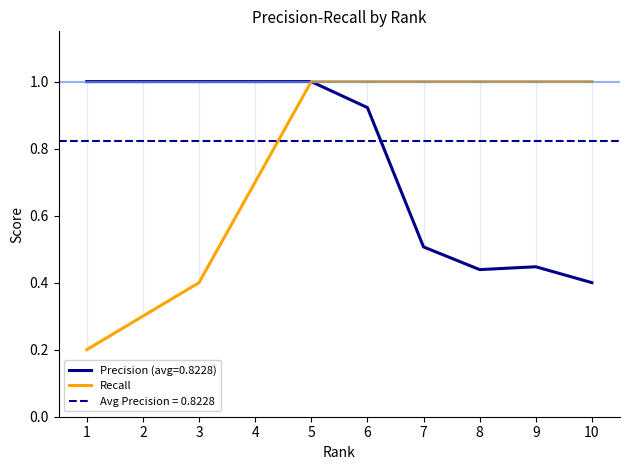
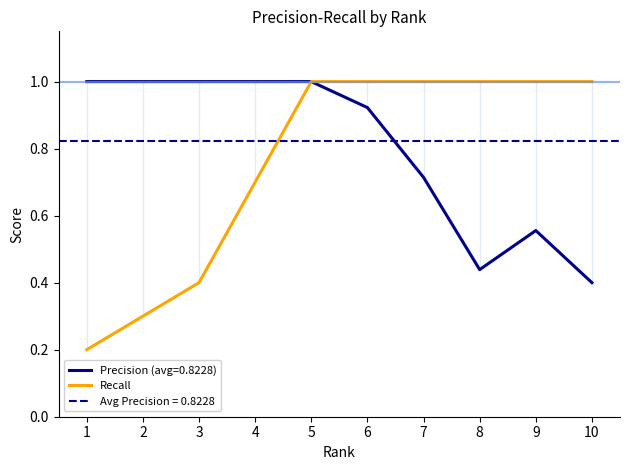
Precision (avg=0.8228), 7: 0.51 -> 0.71
Precision (avg=0.8228), 9: 0.45 -> 0.56
